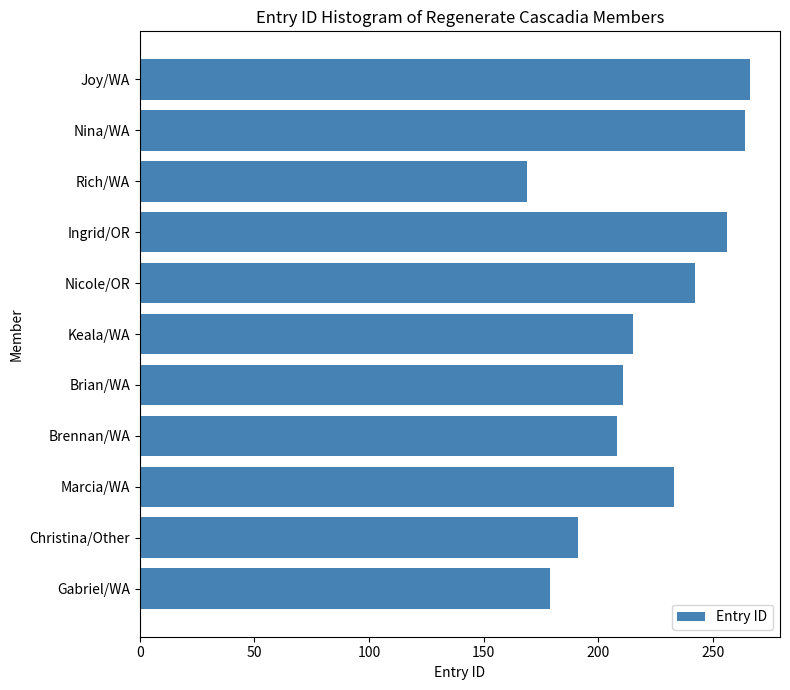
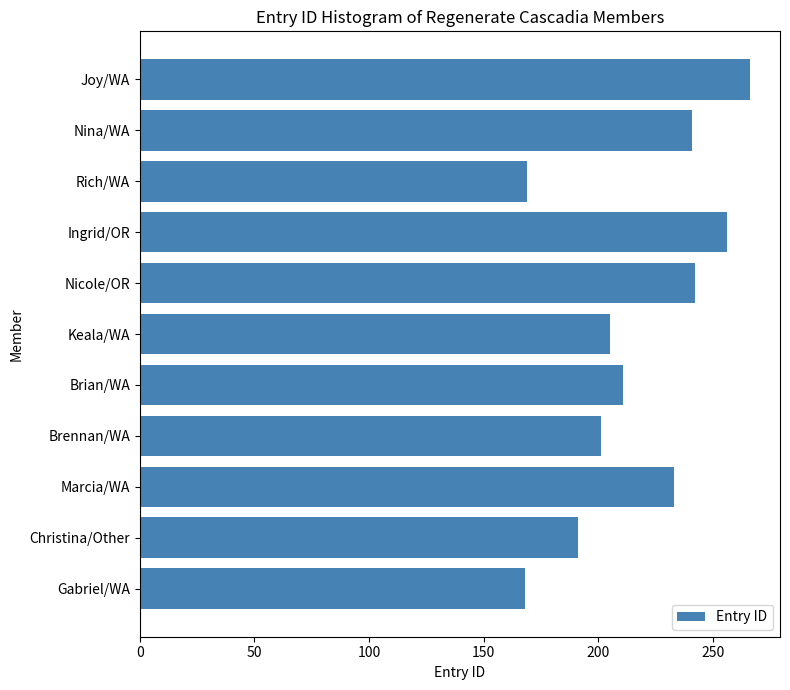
Nina/WA: 264 -> 241
Keala/WA: 215 -> 205
Brennan/WA: 208 -> 201
Gabriel/WA: 179 -> 168
